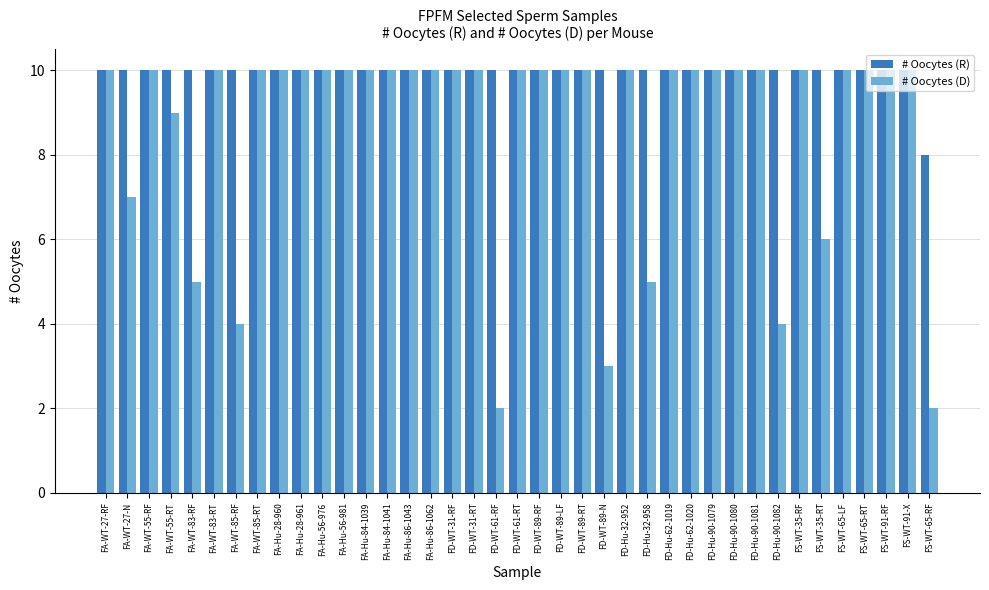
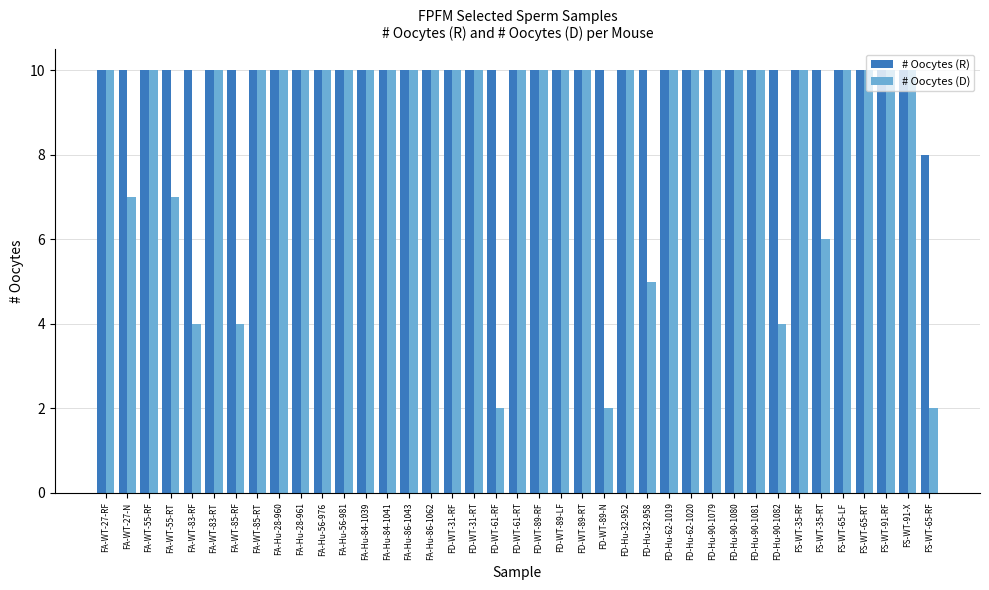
# Oocytes (D), FA-WT-55-RT: 9 -> 7
# Oocytes (D), FA-WT-83-RF: 5 -> 4
# Oocytes (D), FD-WT-89-N: 3 -> 2
